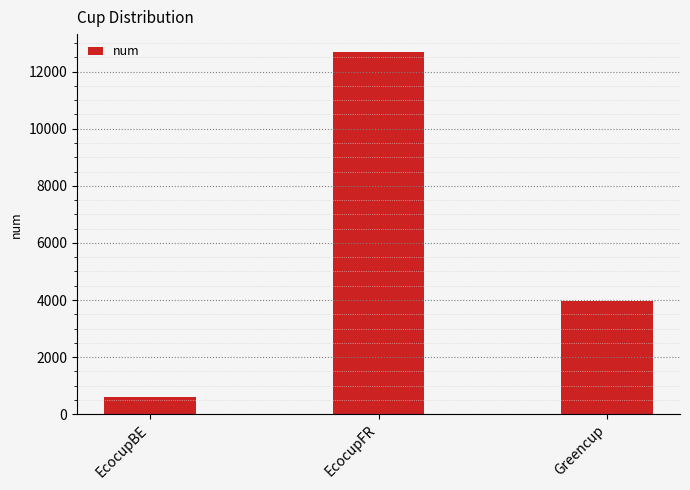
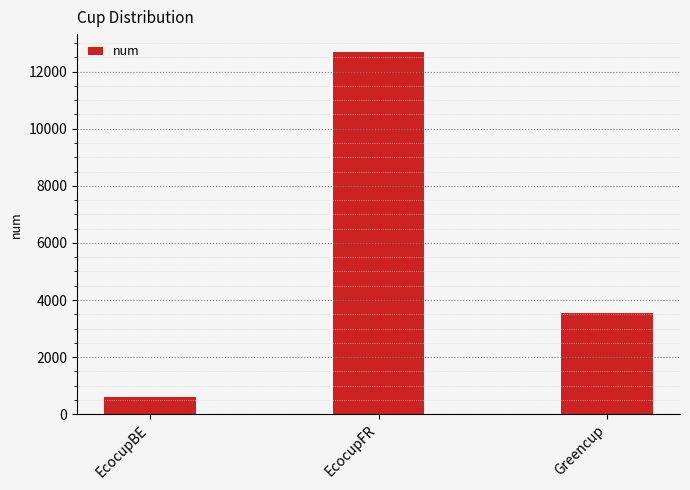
Greencup: 4000 -> 3500
